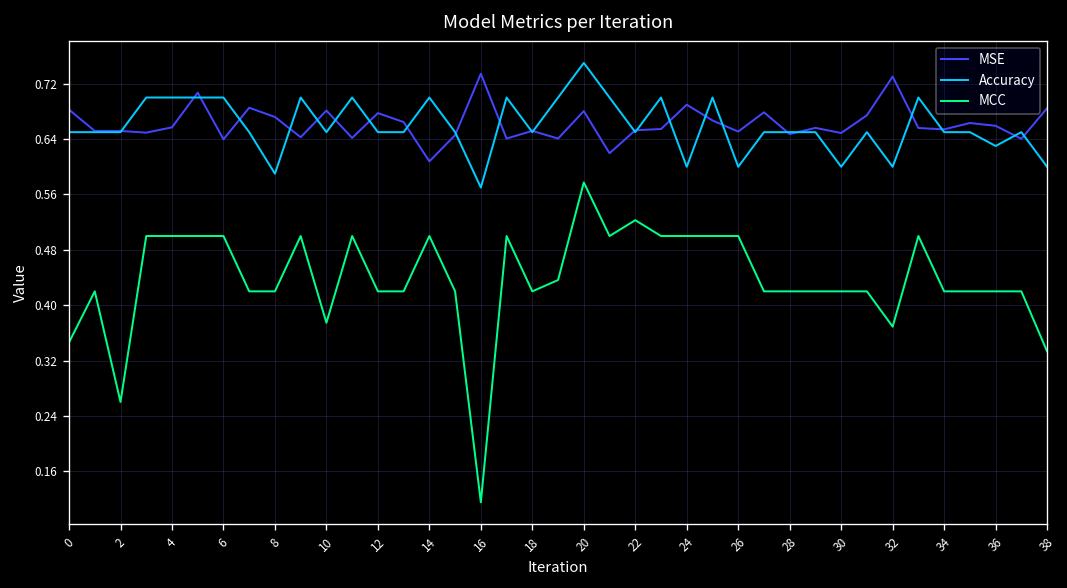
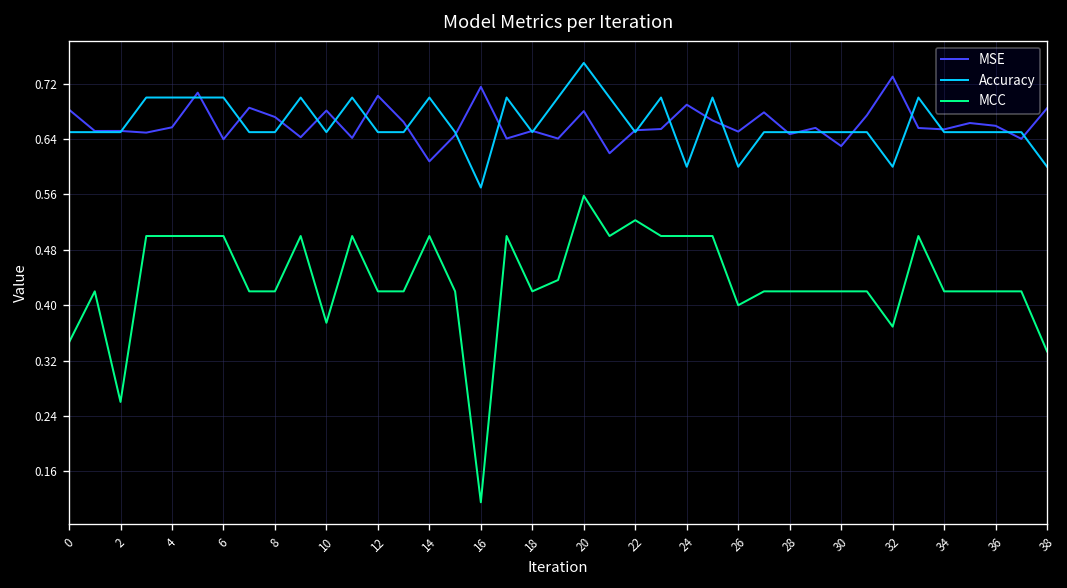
Accuracy, 8: 0.59 -> 0.65
MSE, 12: 0.68 -> 0.70
MSE, 16: 0.73 -> 0.72
MCC, 20: 0.58 -> 0.56
MCC, 26: 0.5 -> 0.4
MSE, 30: 0.65 -> 0.63
Accuracy, 30: 0.60 -> 0.65
Accuracy, 36: 0.63 -> 0.65
